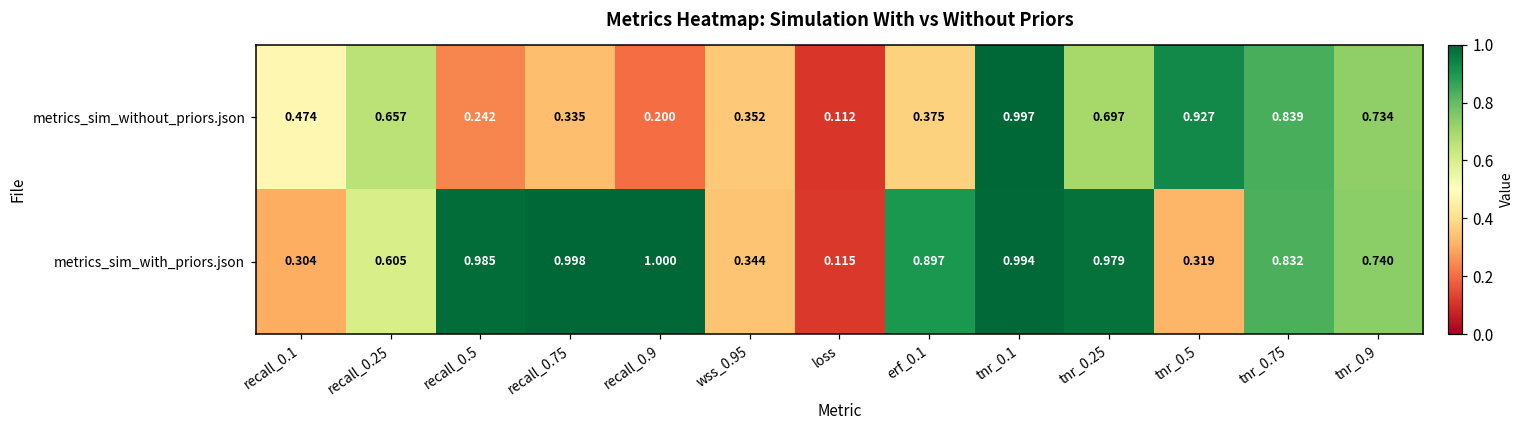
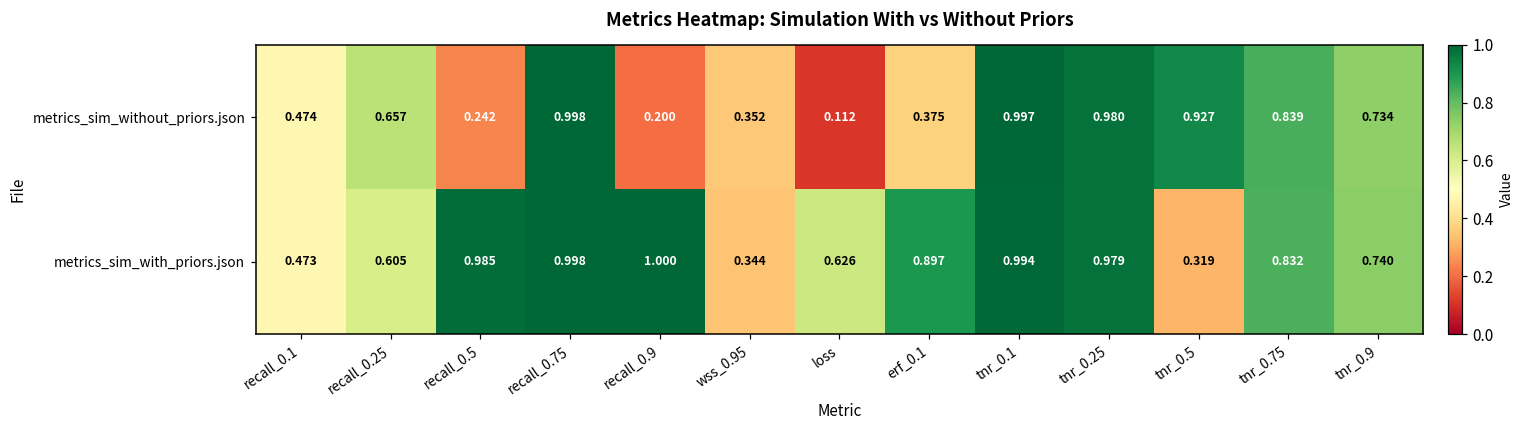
metrics_sim_without_priors.json, recall_0.75: 0.335 -> 0.998
metrics_sim_without_priors.json, tnr_0.25: 0.697 -> 0.980
metrics_sim_with_priors.json, recall_0.1: 0.304 -> 0.473
metrics_sim_with_priors.json, loss: 0.115 -> 0.626
